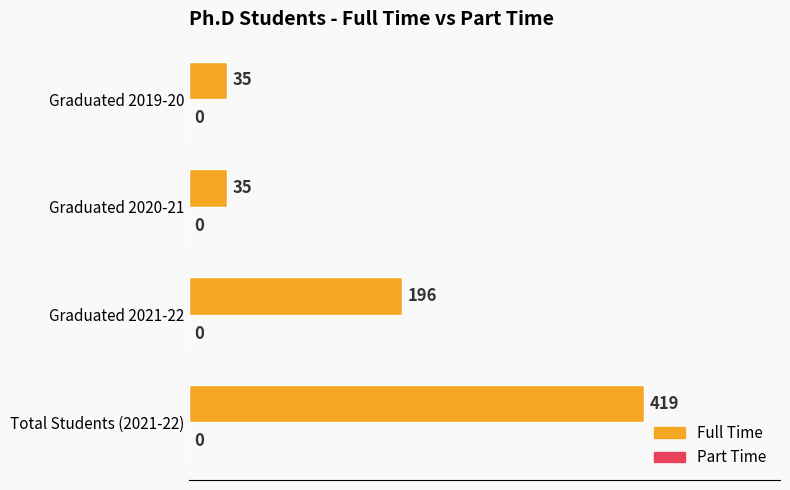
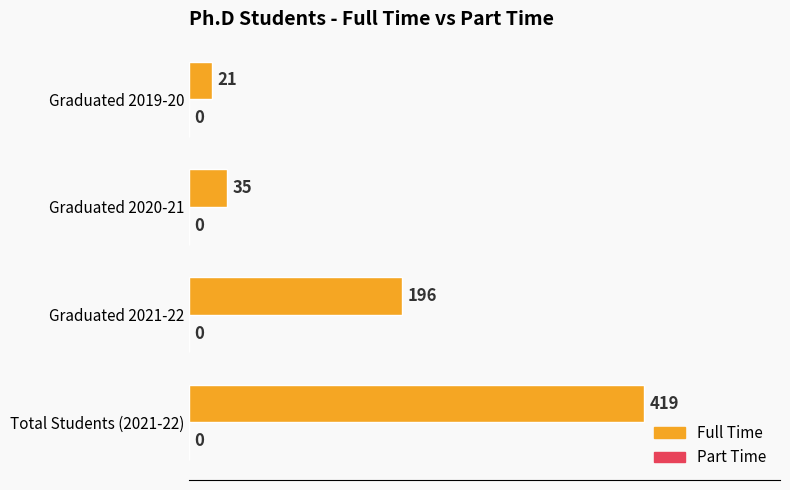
Full Time, Graduated 2019-20: 35 -> 21
